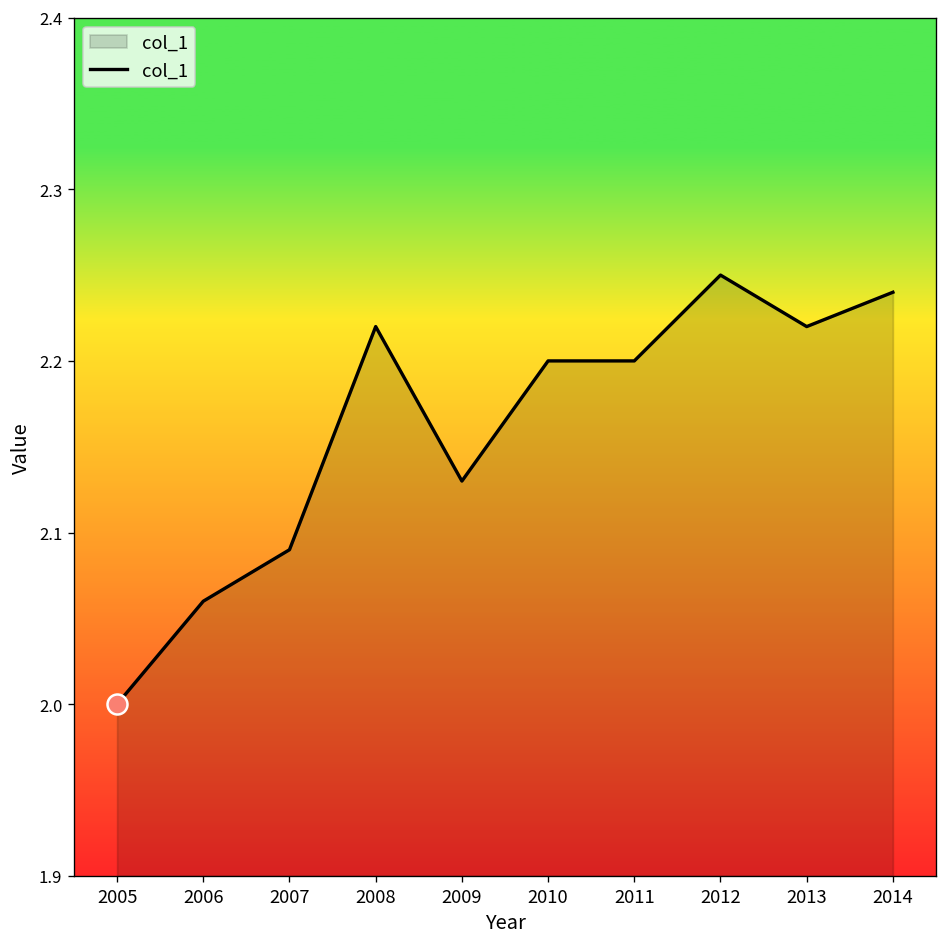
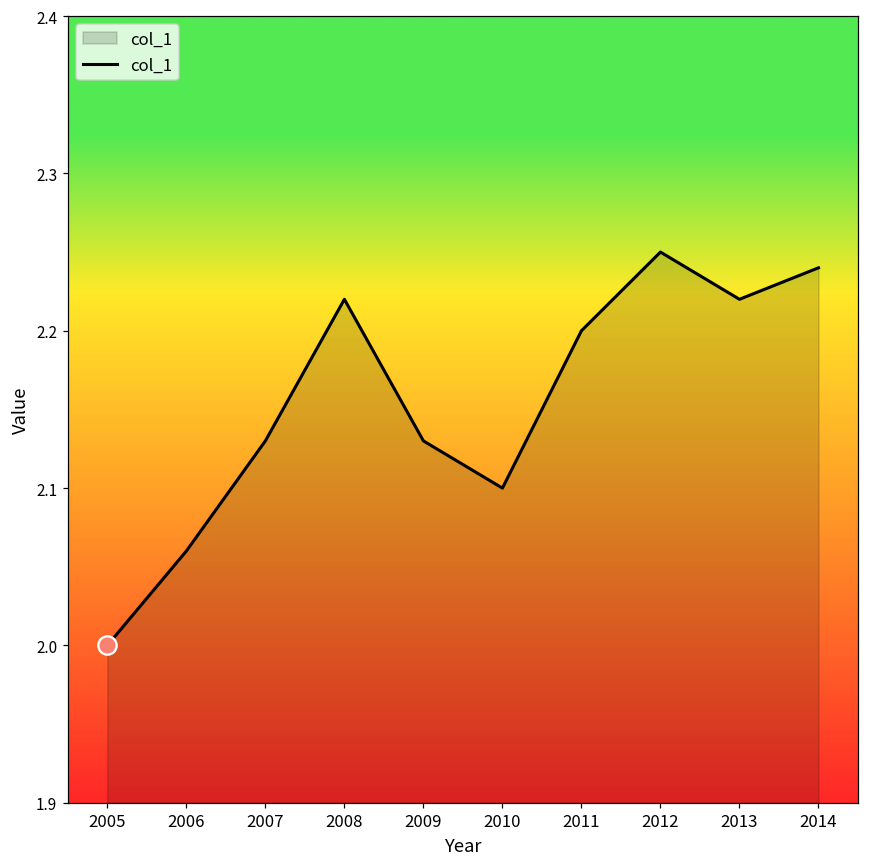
col_1, 2007: 2.09 -> 2.13
col_1, 2010: 2.2 -> 2.1
